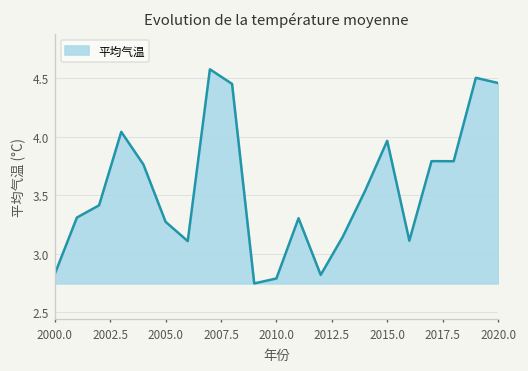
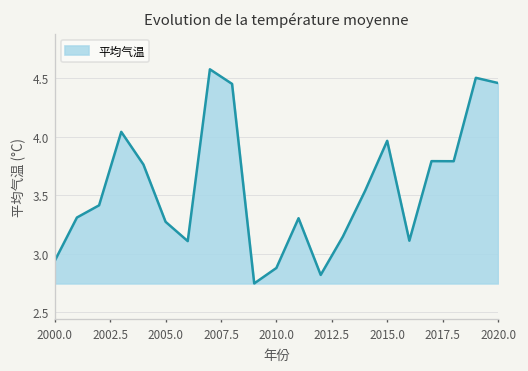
2000.0: 2.8 -> 2.9
2010.0: 2.8 -> 2.9
